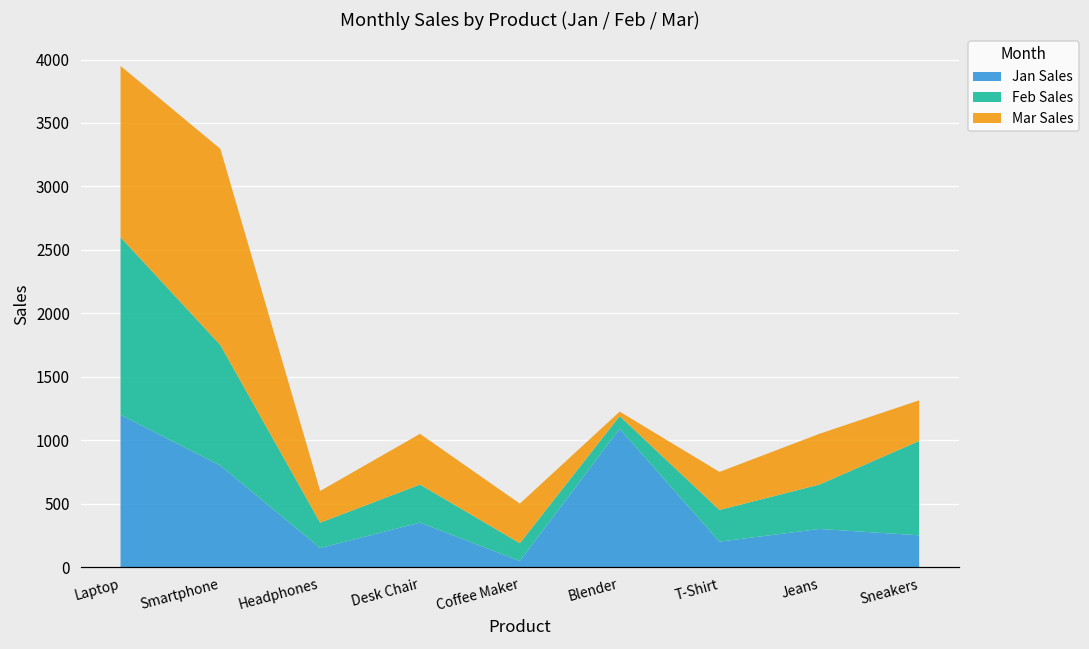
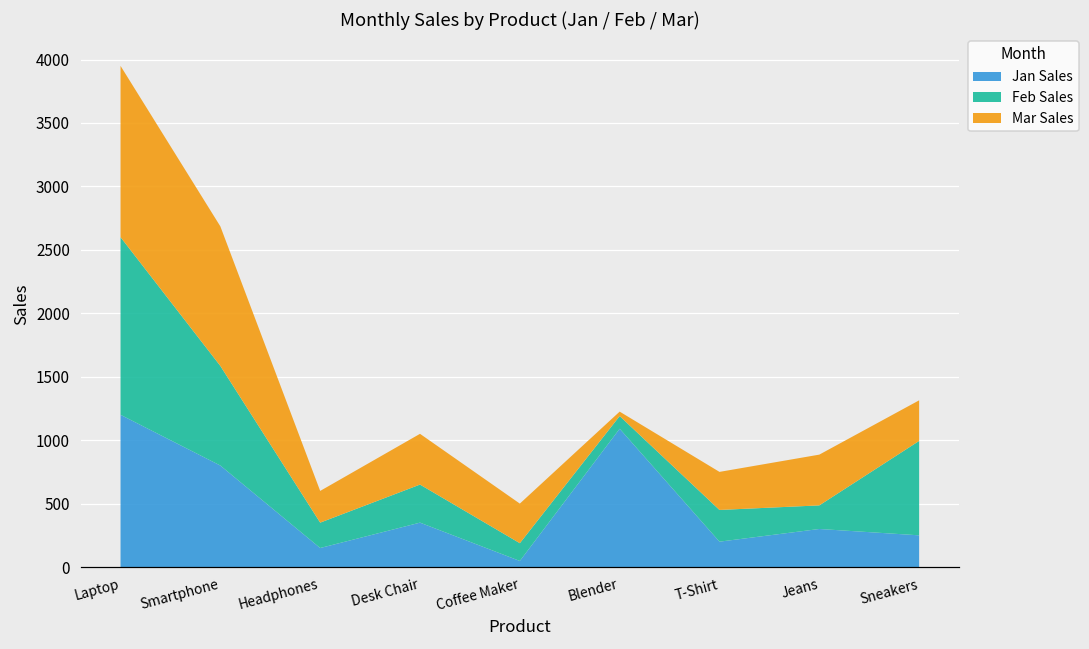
Feb Sales, Smartphone: 950 -> 790
Mar Sales, Smartphone: 1550 -> 1100
Feb Sales, Jeans: 350 -> 190
